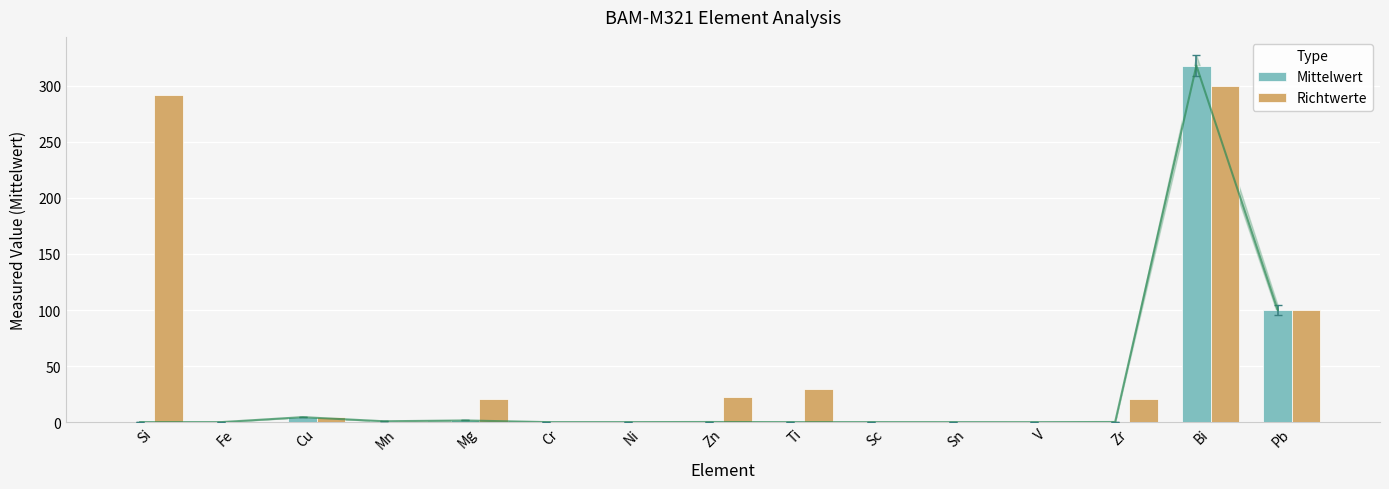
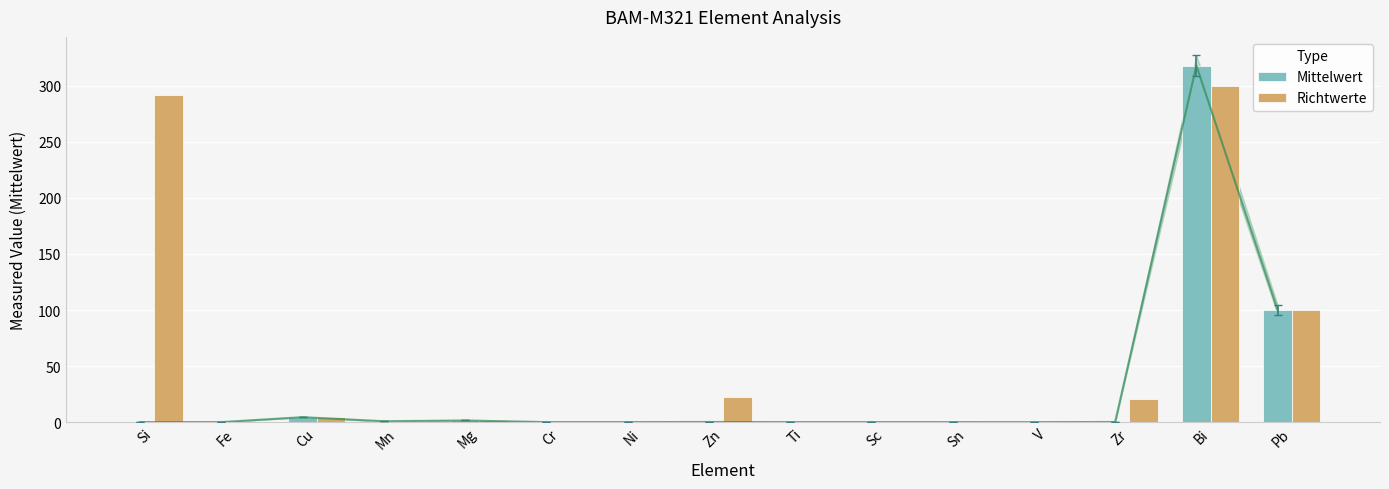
Richtwerte, Mg: 20 -> 2
Richtwerte, Ti: 29 -> 0
